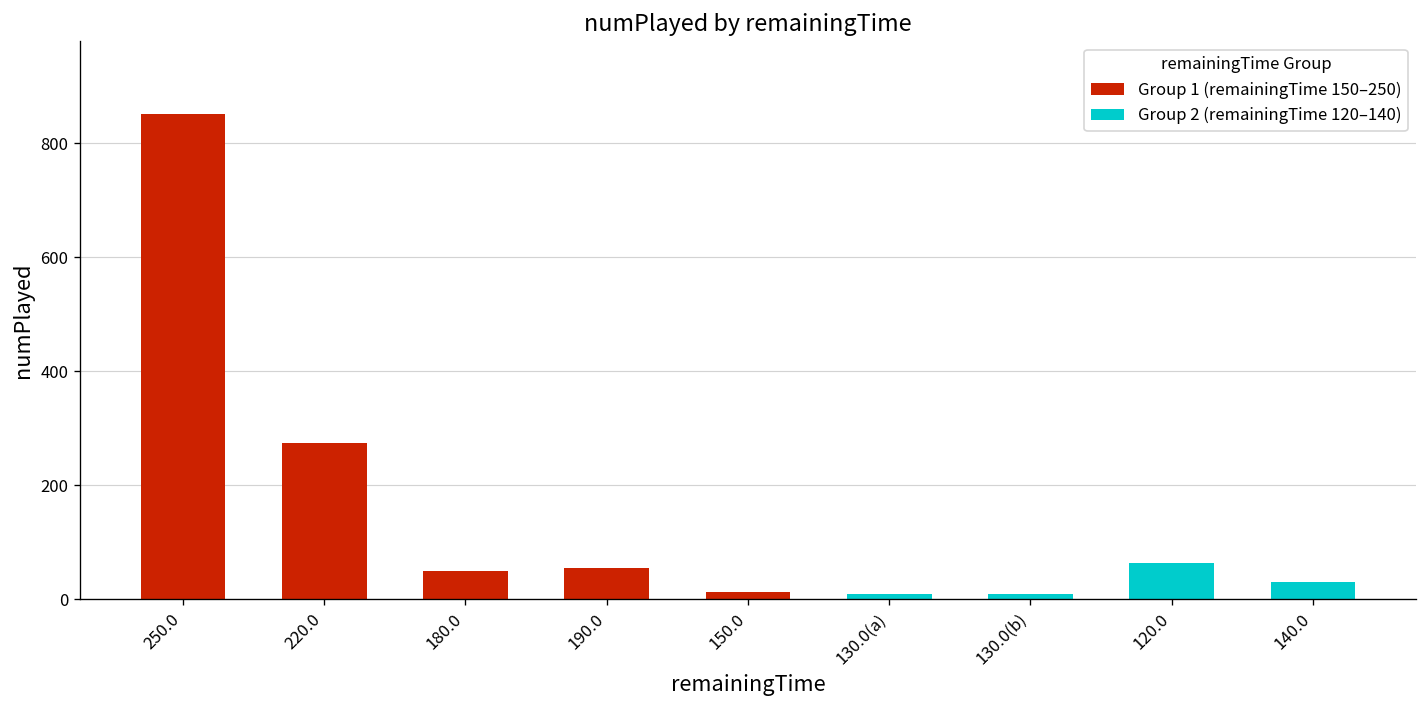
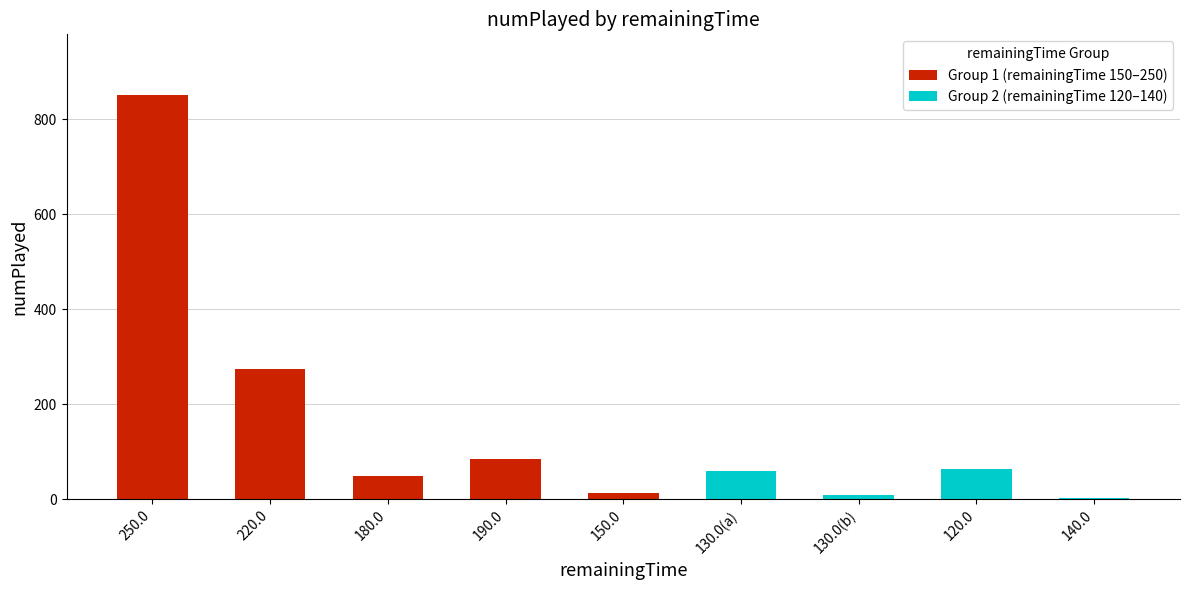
Group 1 (remainingTime 150–250), 190.0: 50 -> 80
Group 2 (remainingTime 120–140), 130.0(a): 10 -> 60
Group 2 (remainingTime 120–140), 140.0: 30 -> 0
